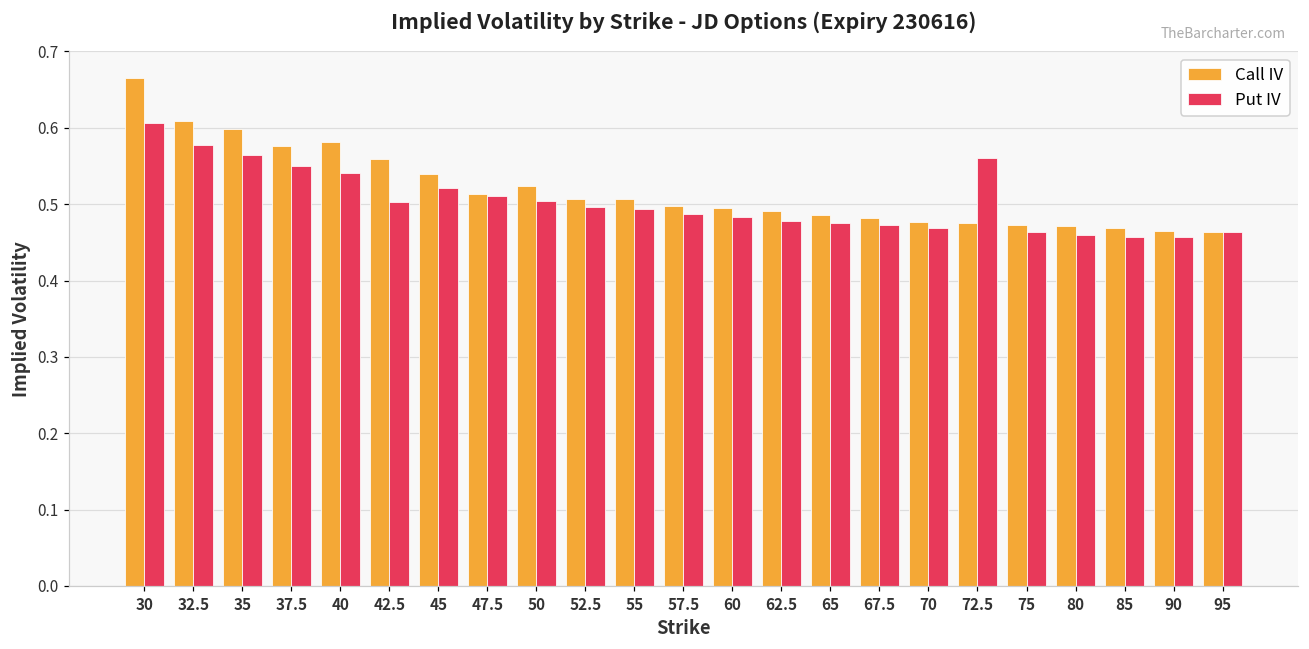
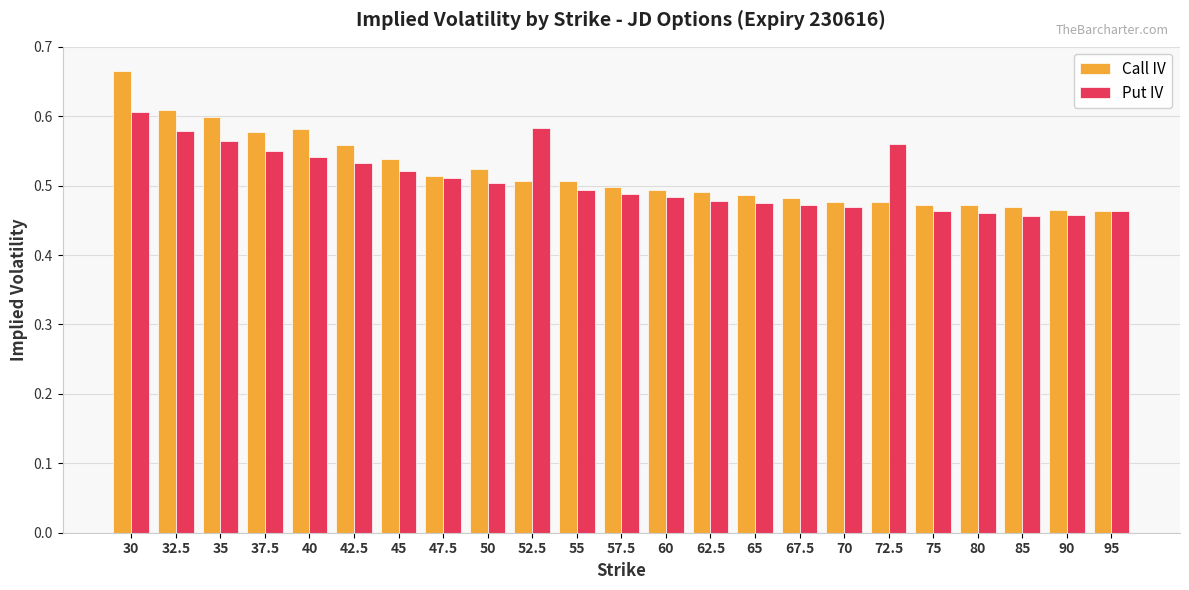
Put IV, 42.5: 0.50 -> 0.53
Put IV, 52.5: 0.50 -> 0.58
